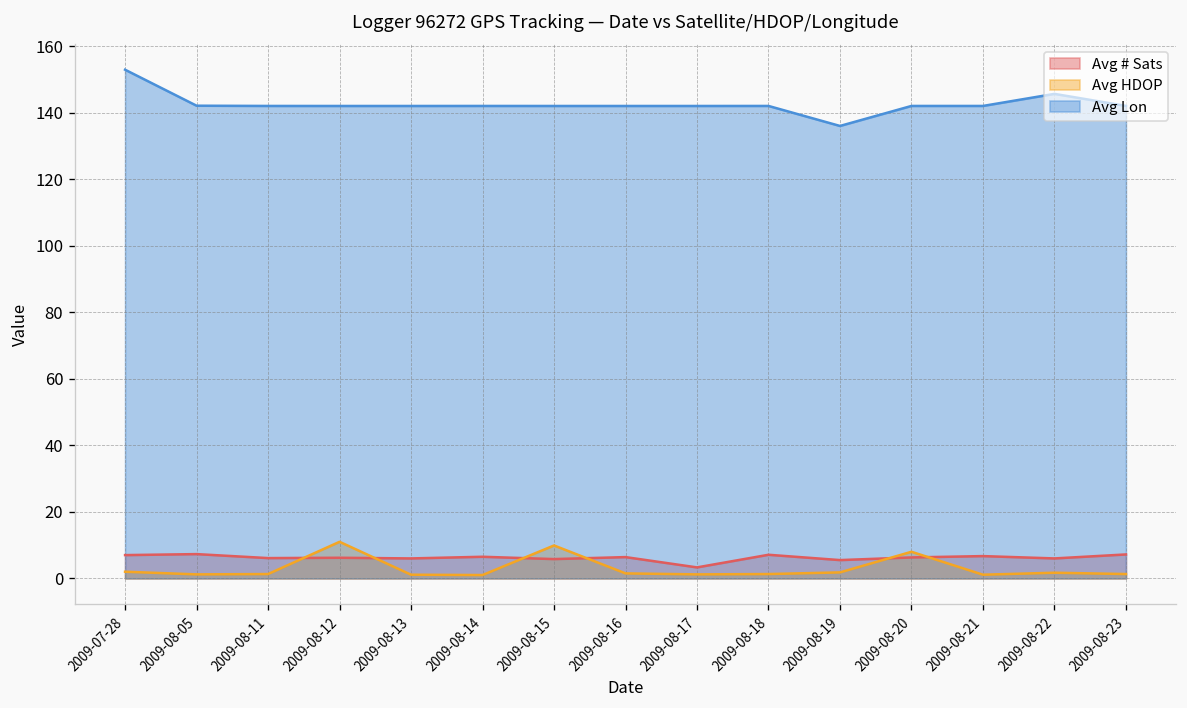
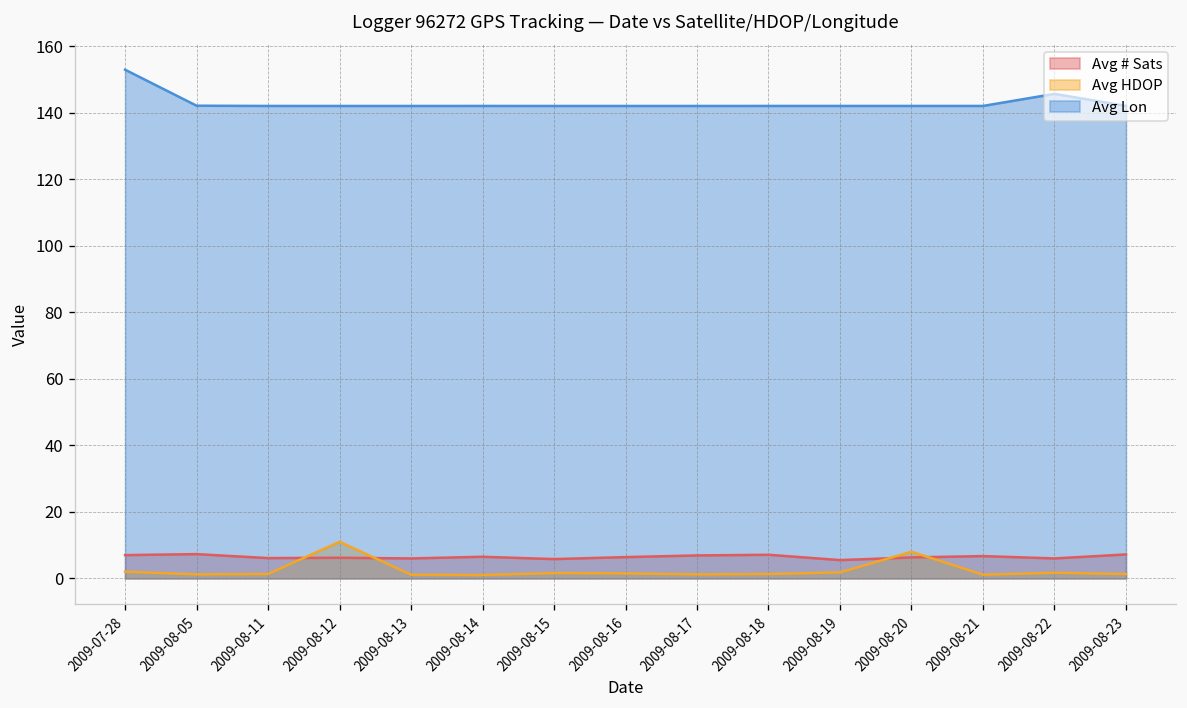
Avg HDOP, 2009-08-15: 10 -> 2
Avg # Sats, 2009-08-17: 3 -> 7
Avg Lon, 2009-08-19: 136 -> 142
